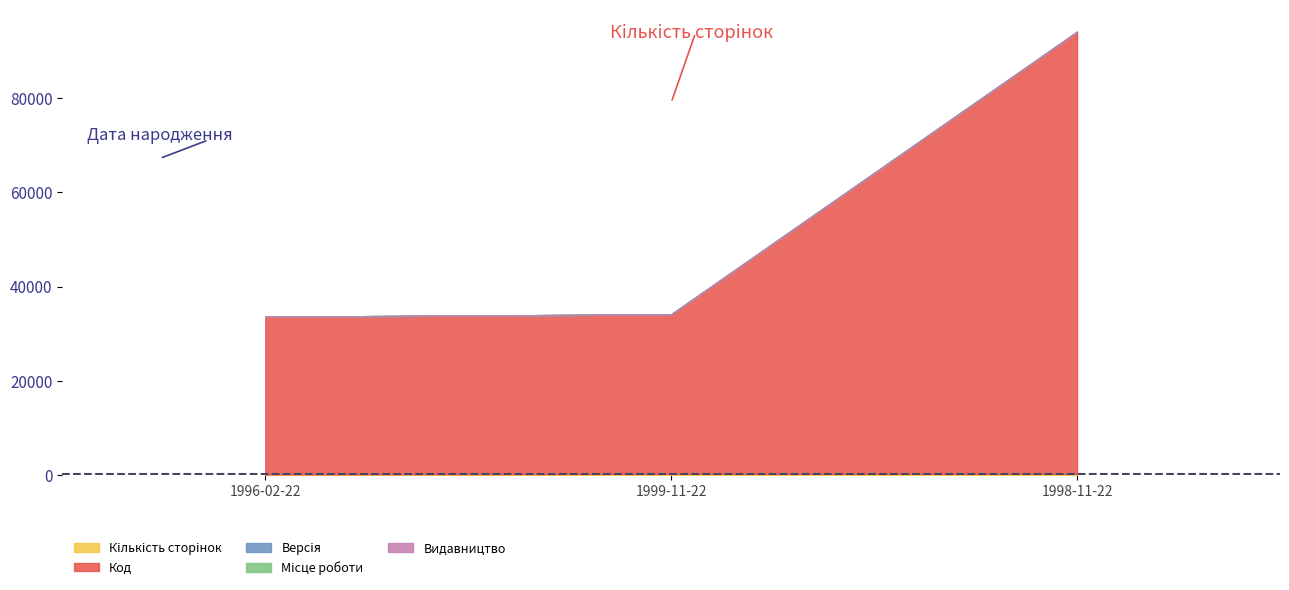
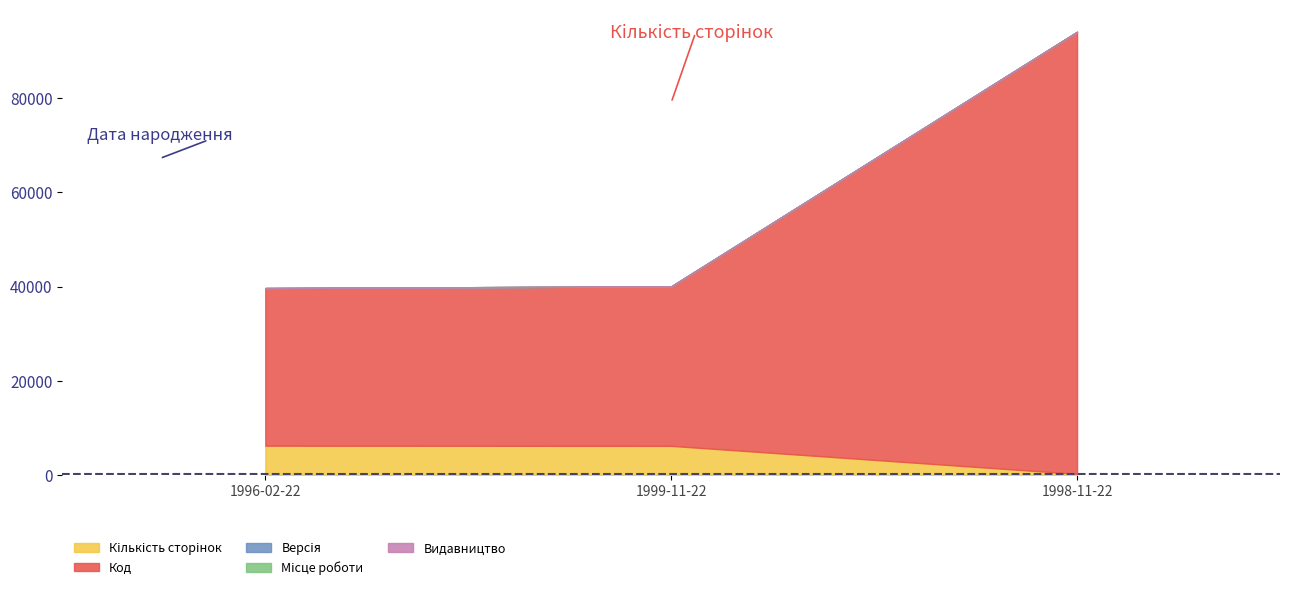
Кількість сторінок, 1996-02-22: 0 -> 6000
Кількість сторінок, 1999-11-22: 0 -> 6000
